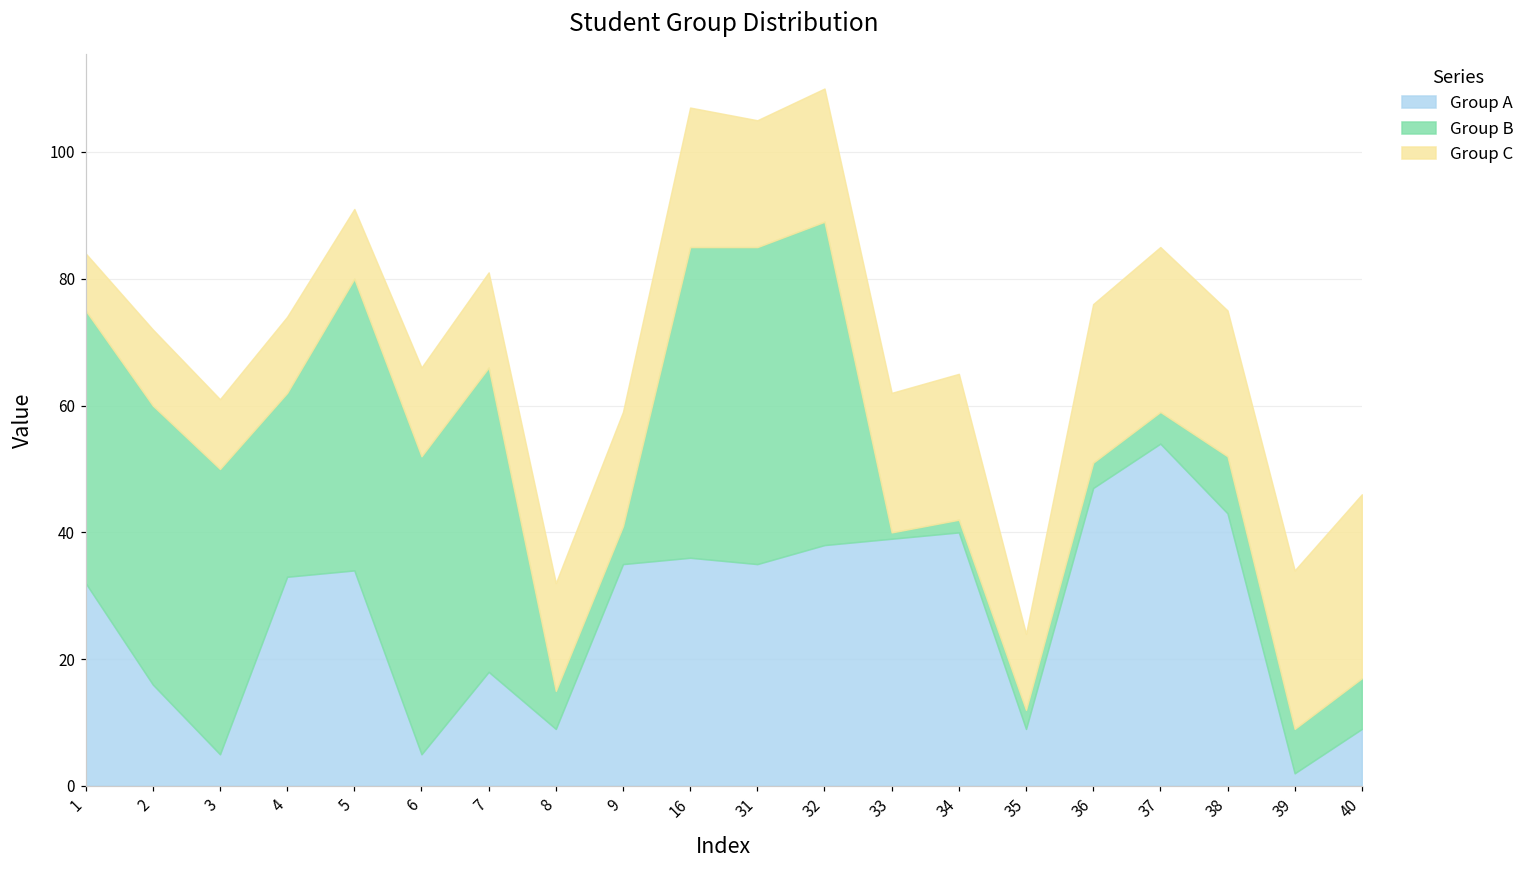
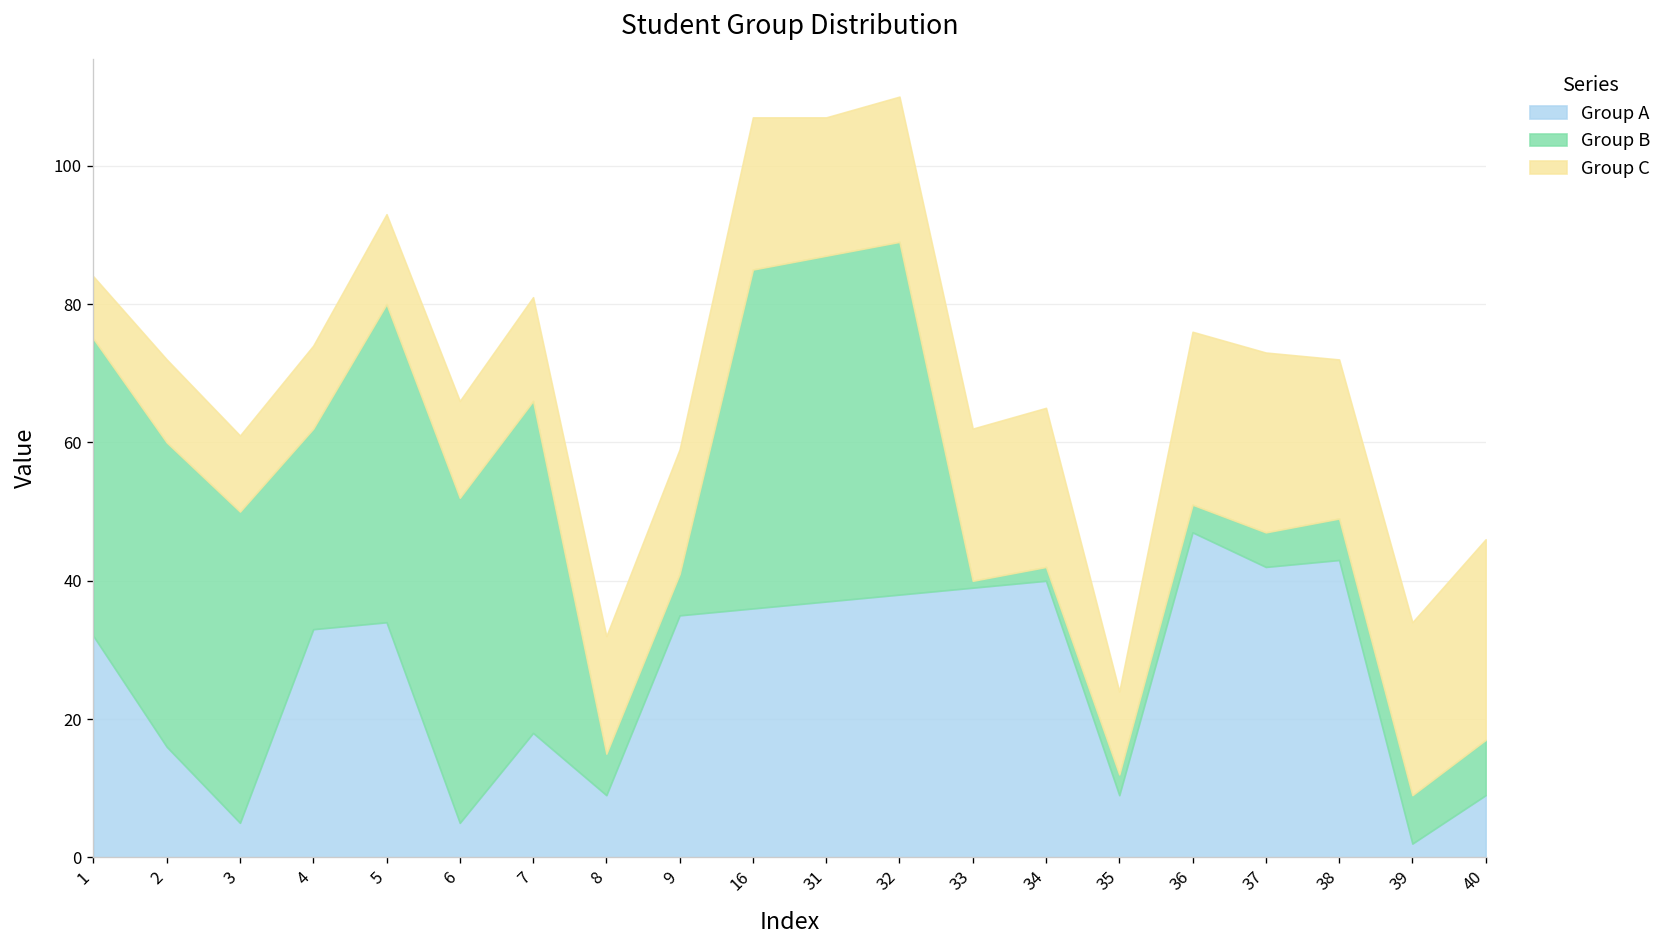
Group C, 5: 11 -> 13
Group A, 31: 35 -> 37
Group A, 37: 54 -> 42
Group B, 38: 9 -> 6
